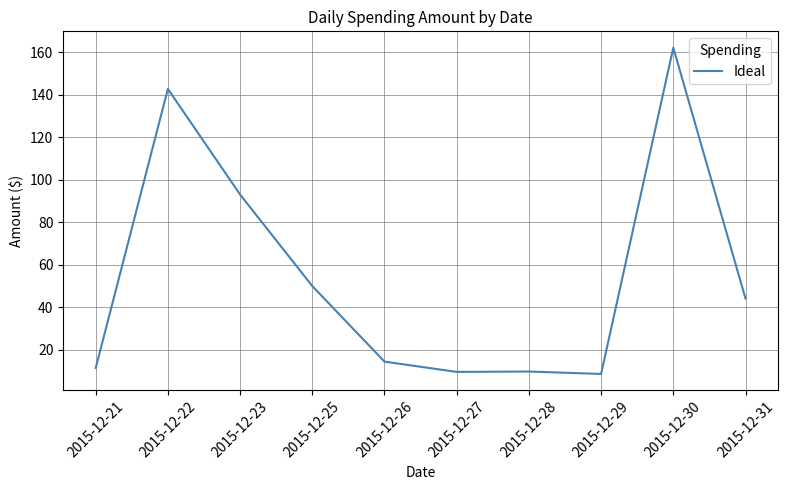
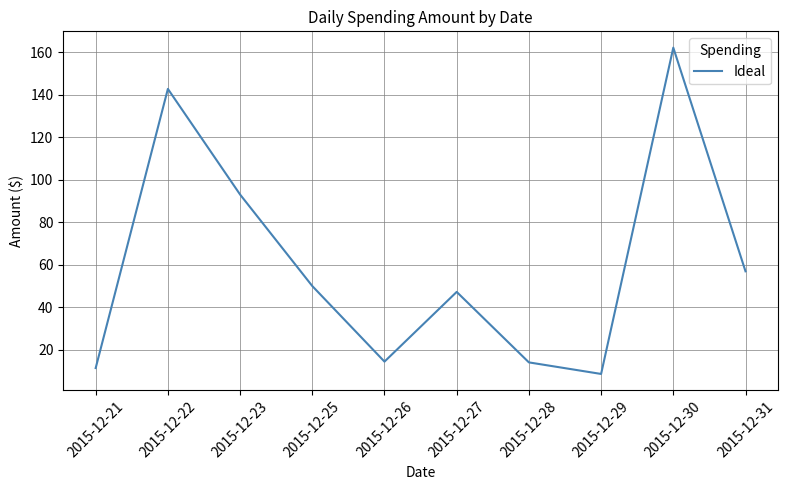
2015-12-27: 10 -> 47
2015-12-28: 10 -> 14
2015-12-31: 44 -> 57
